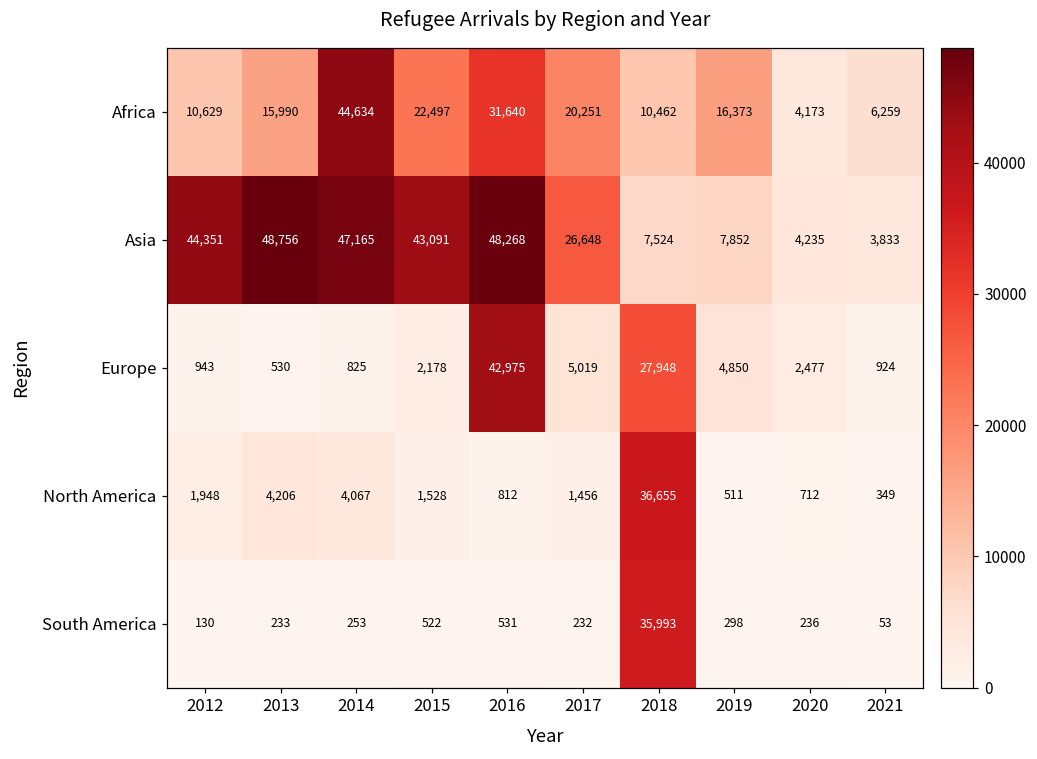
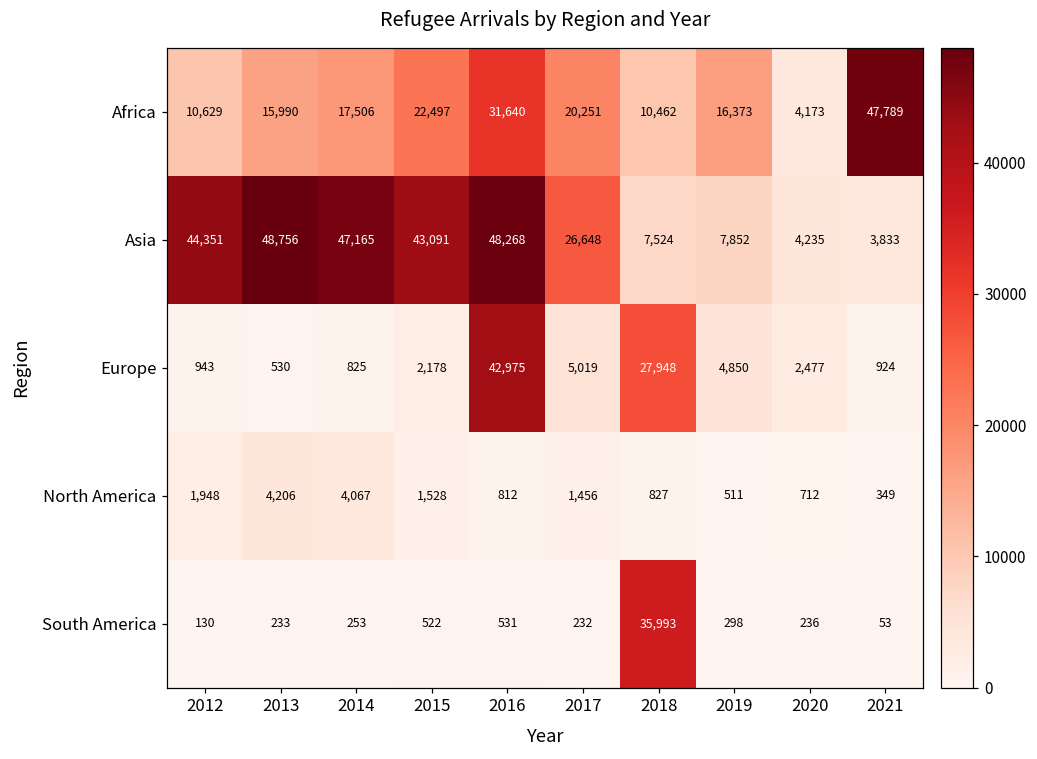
Africa, 2014: 44,634 -> 17,506
Africa, 2021: 6,259 -> 47,789
North America, 2018: 36,655 -> 827
